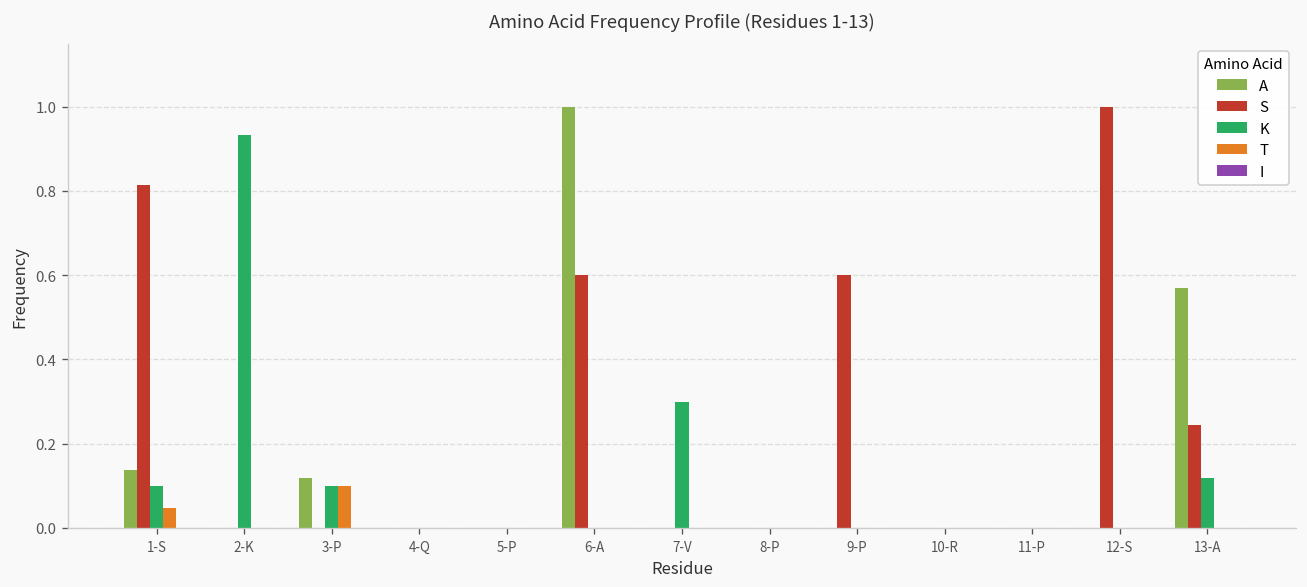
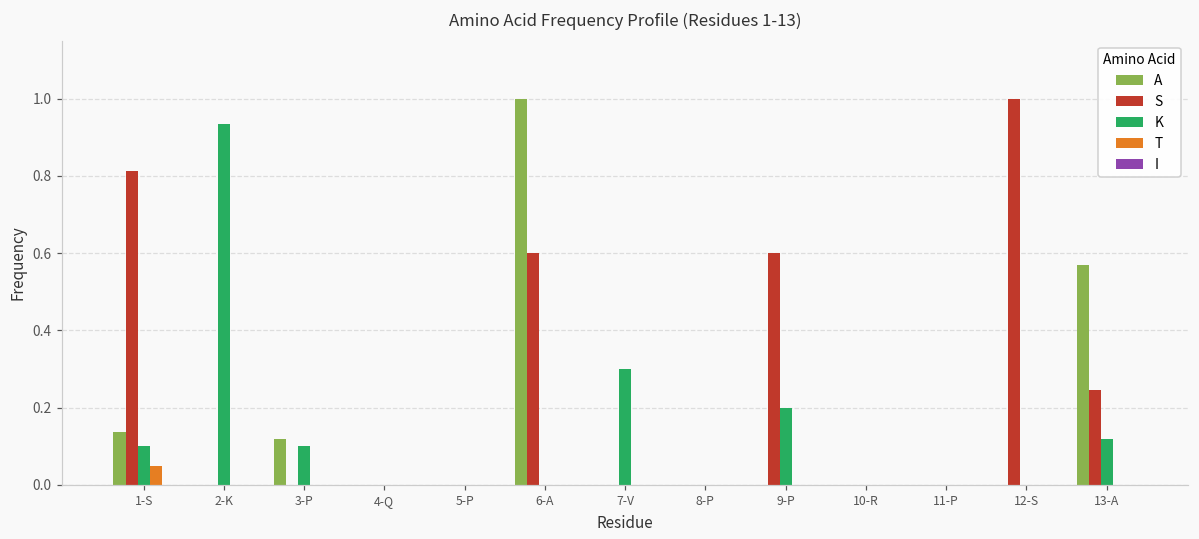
T, 3-P: 0.1 -> 0.0
K, 9-P: 0.0 -> 0.2
